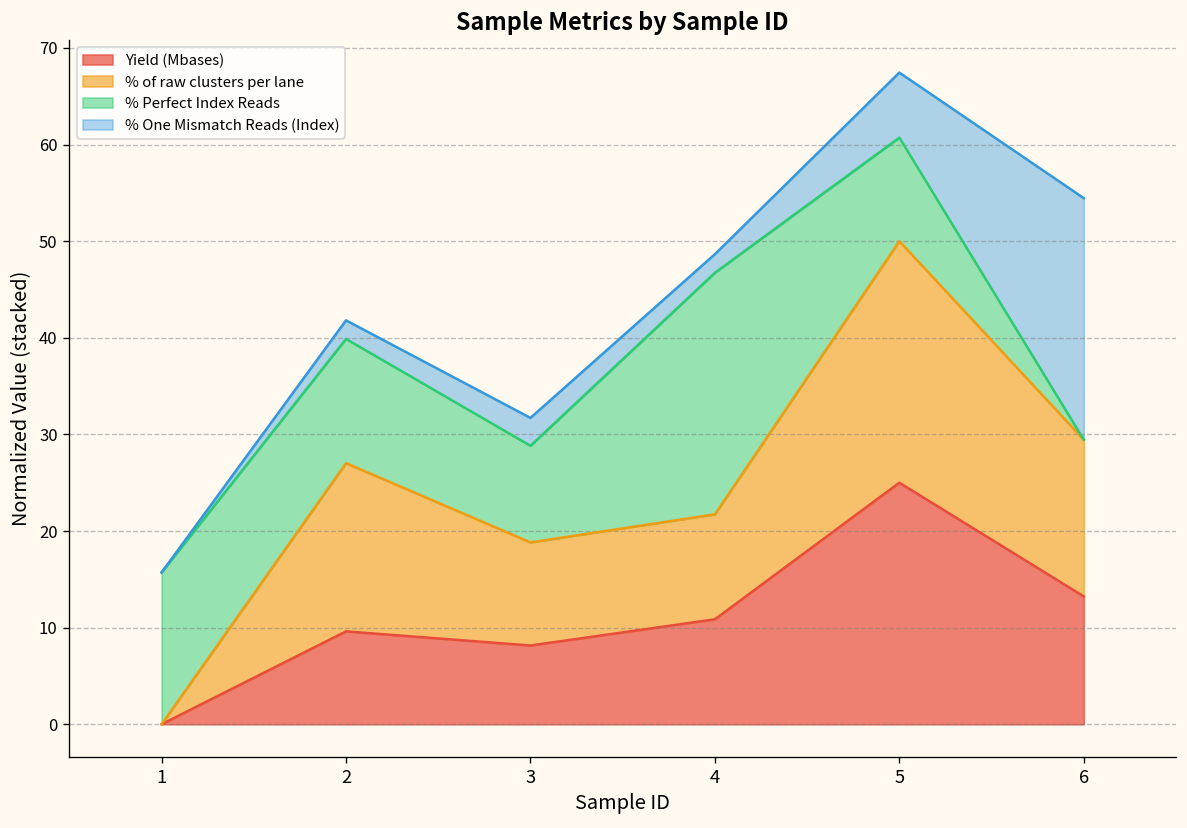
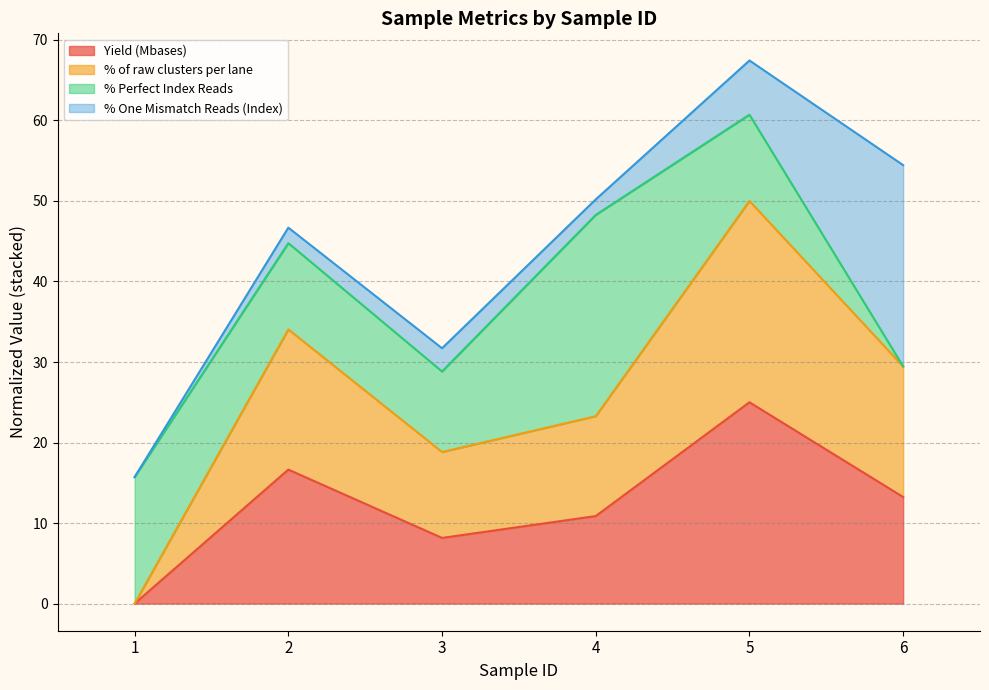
Yield (Mbases), 2: 10 -> 17
% Perfect Index Reads, 2: 13 -> 11
% of raw clusters per lane, 4: 11 -> 12
